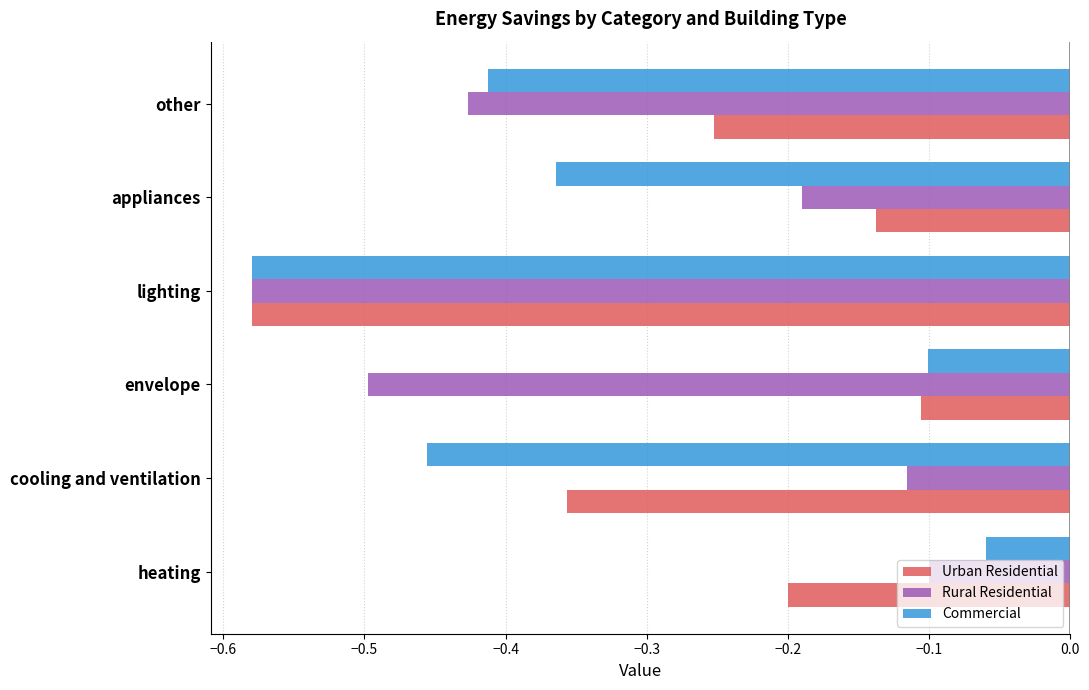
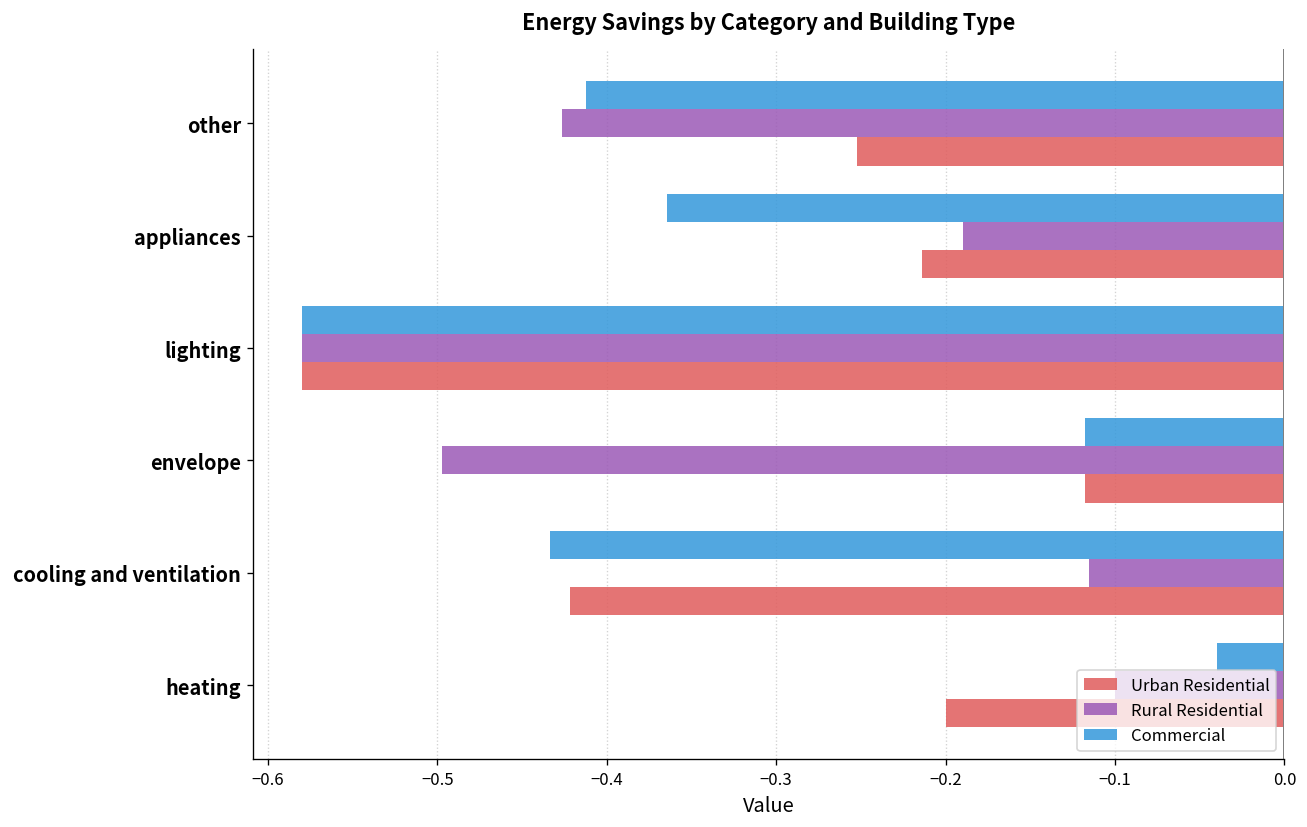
Urban Residential, appliances: -0.138 -> -0.214
Commercial, envelope: -0.101 -> -0.118
Urban Residential, envelope: -0.106 -> -0.118
Commercial, cooling and ventilation: -0.455 -> -0.433
Urban Residential, cooling and ventilation: -0.357 -> -0.422
Commercial, heating: -0.06 -> -0.04
